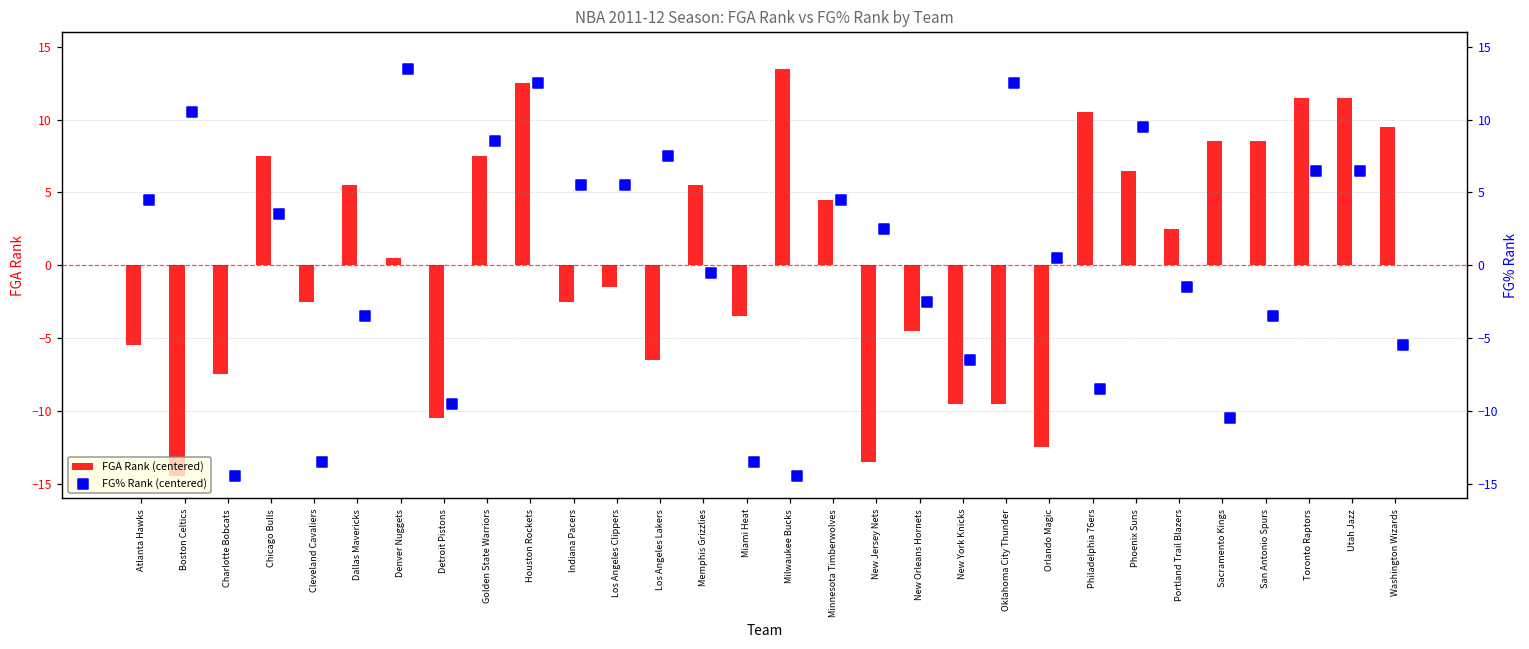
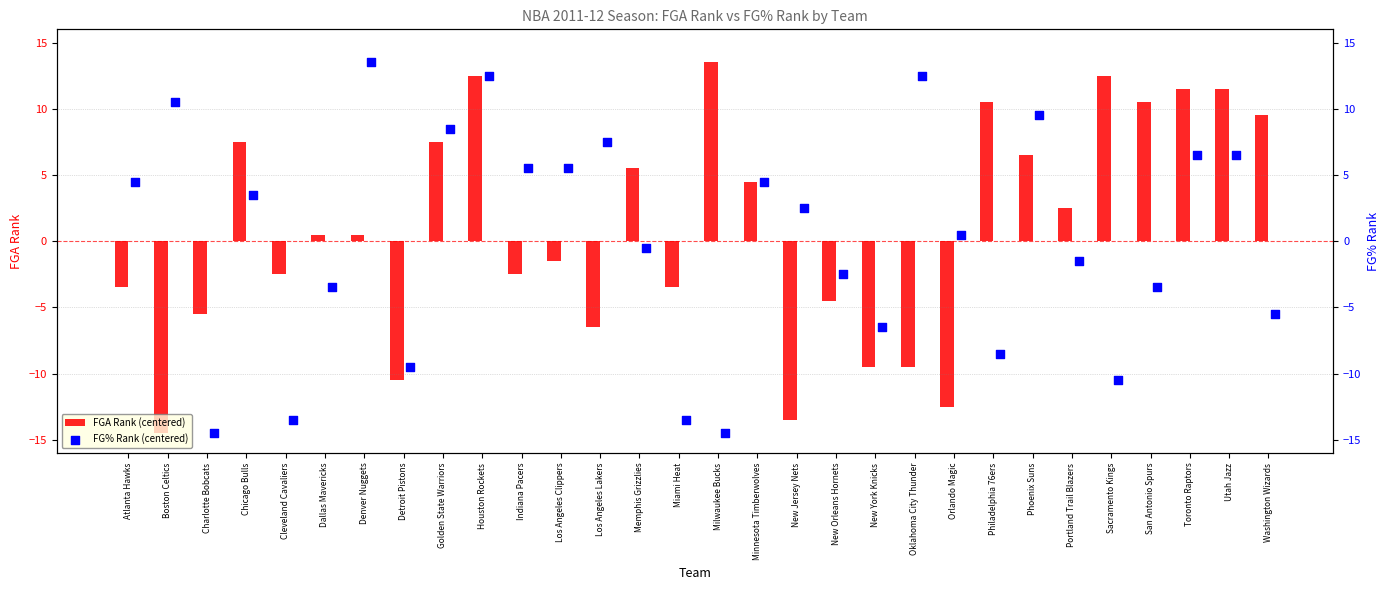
FGA Rank (centered), Atlanta Hawks: -5.5 -> -3.5
FGA Rank (centered), Charlotte Bobcats: -7.5 -> -5.5
FGA Rank (centered), Dallas Mavericks: 5.5 -> 0.5
FGA Rank (centered), Sacramento Kings: 8.5 -> 12.5
FGA Rank (centered), San Antonio Spurs: 8.5 -> 10.5
